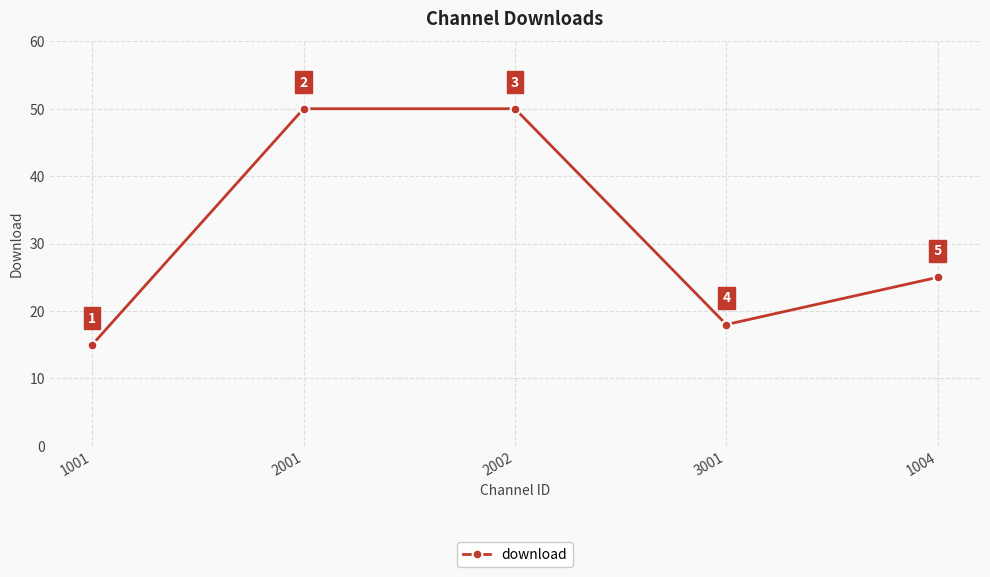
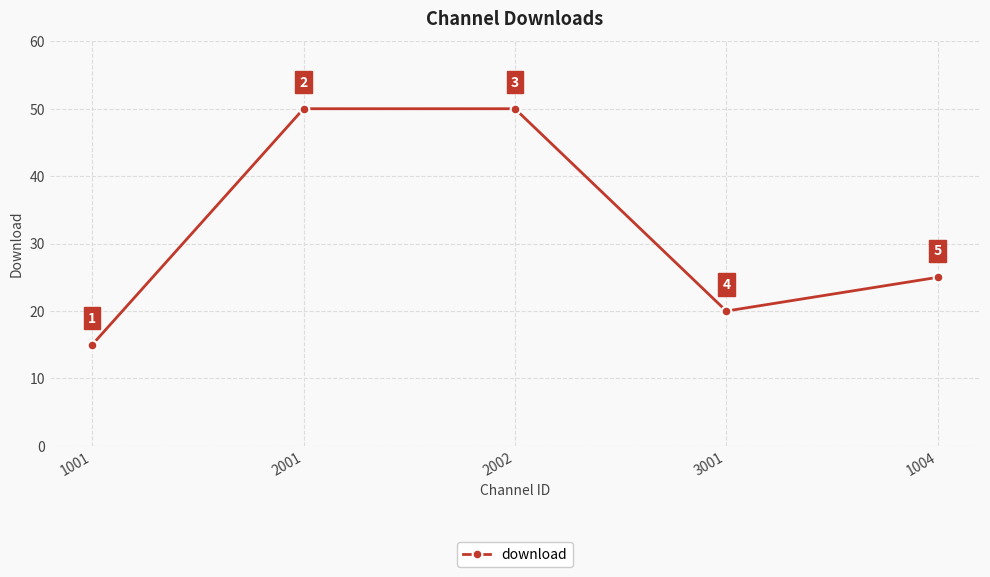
3001: 18 -> 20
